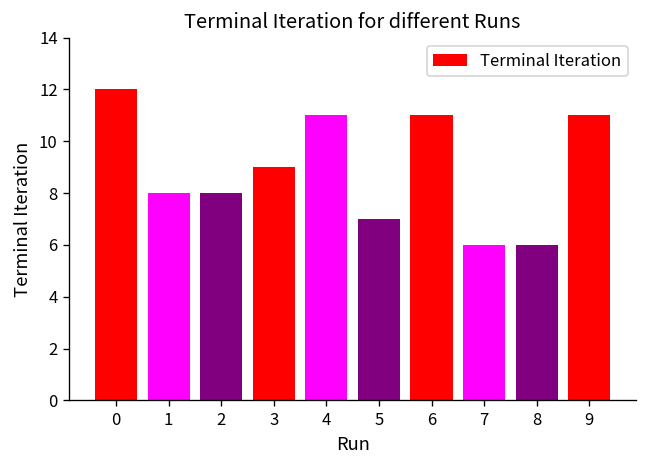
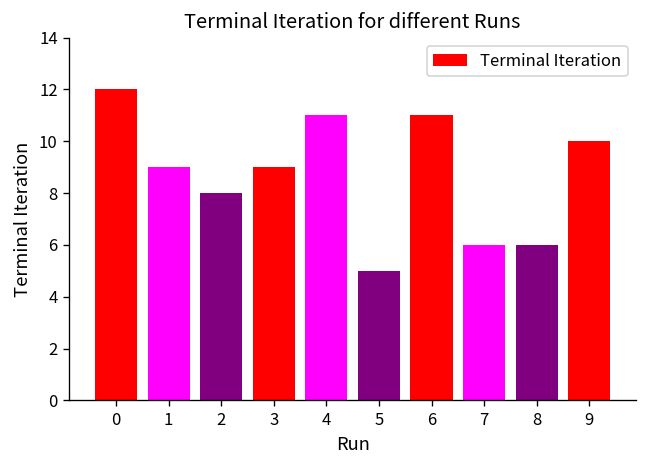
1: 8 -> 9
5: 7 -> 5
9: 11 -> 10
